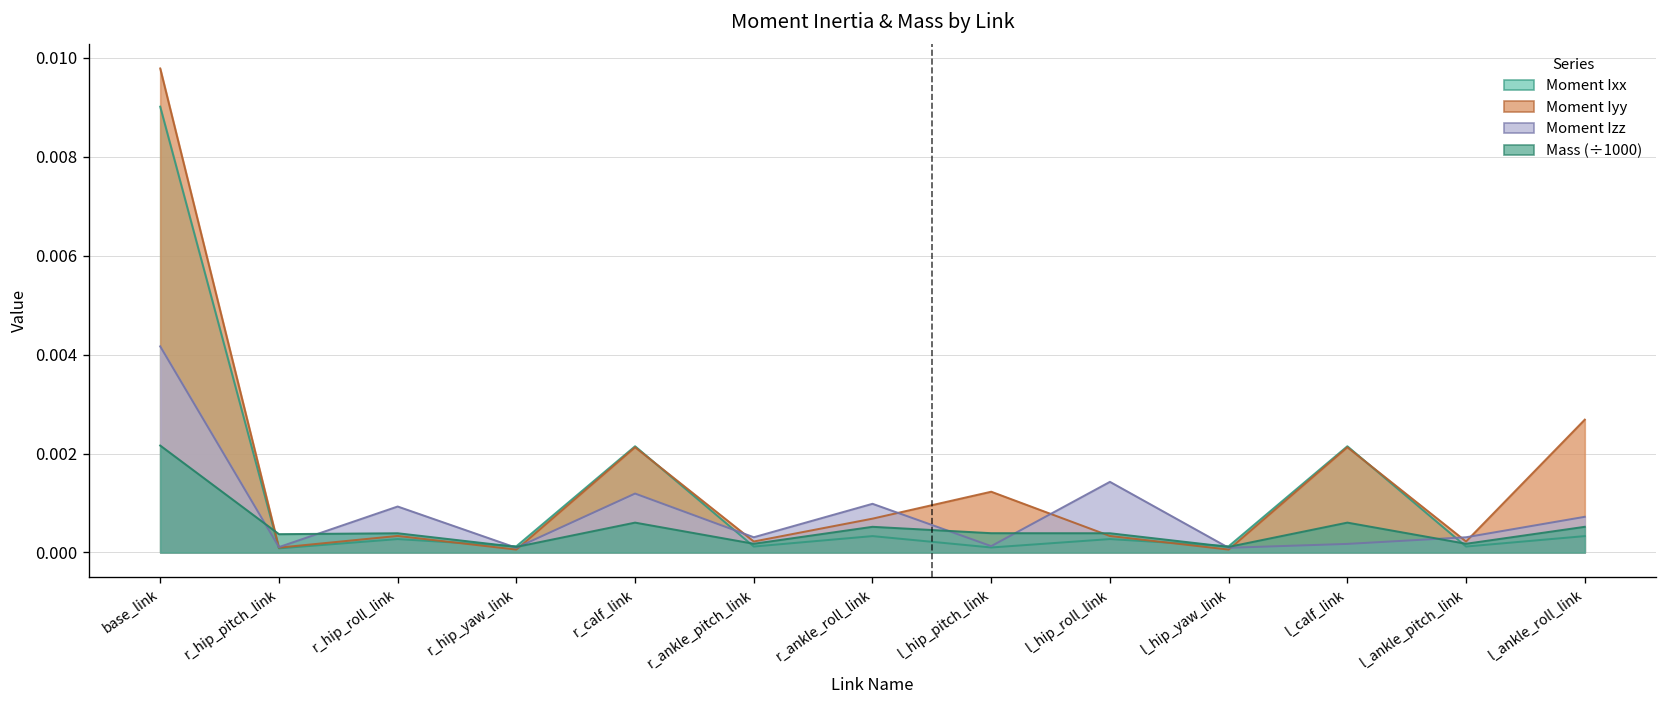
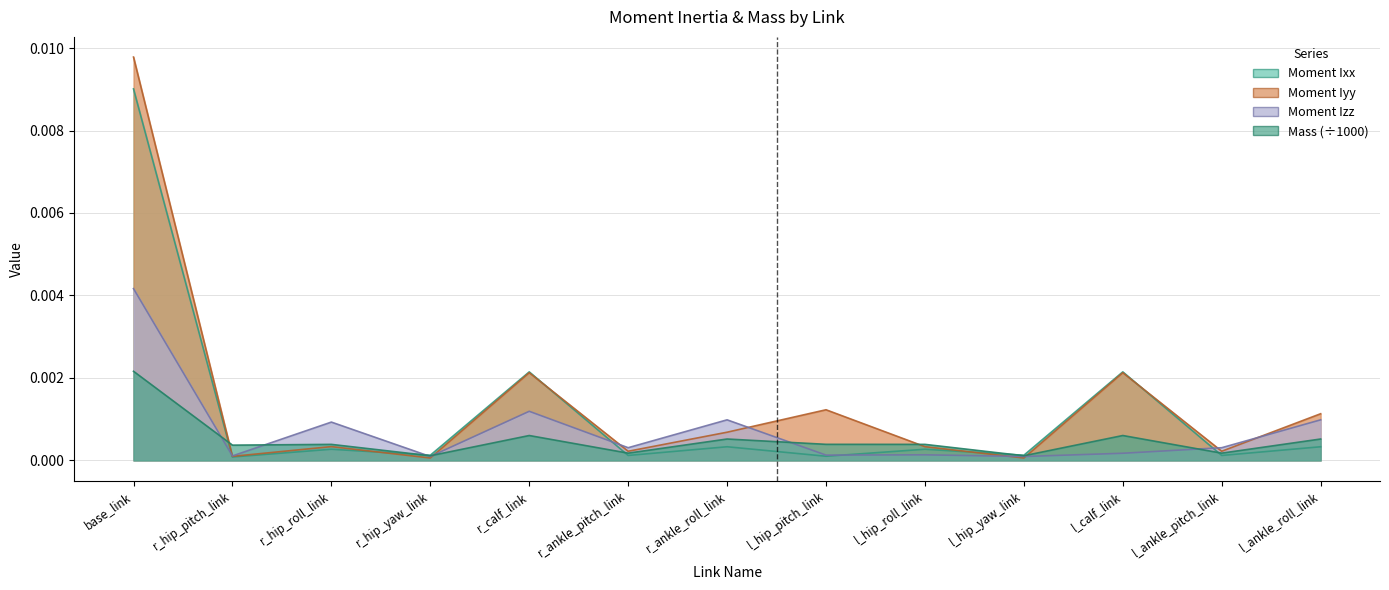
Moment Izz, l_hip_roll_link: 0.0014 -> 0.0001
Moment Iyy, l_ankle_roll_link: 0.0027 -> 0.0011
Moment Izz, l_ankle_roll_link: 0.0007 -> 0.0010
